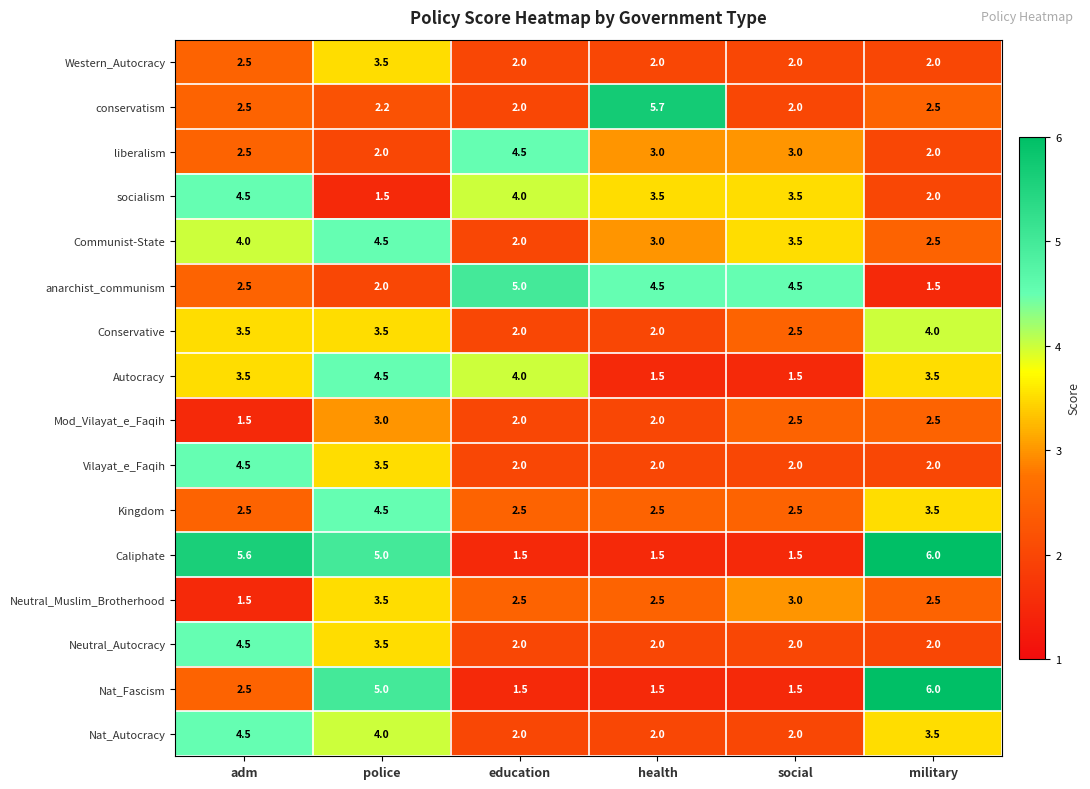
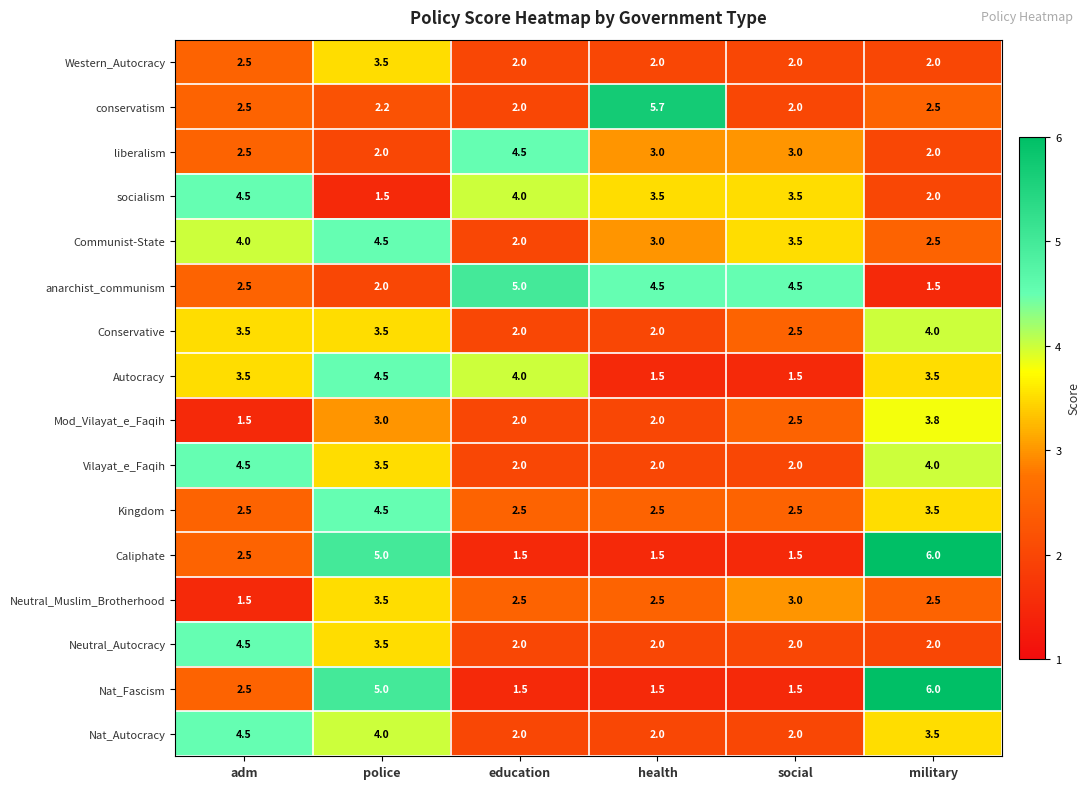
Mod_Vilayat_e_Faqih, military: 2.5 -> 3.8
Vilayat_e_Faqih, military: 2.0 -> 4.0
Caliphate, adm: 5.6 -> 2.5
